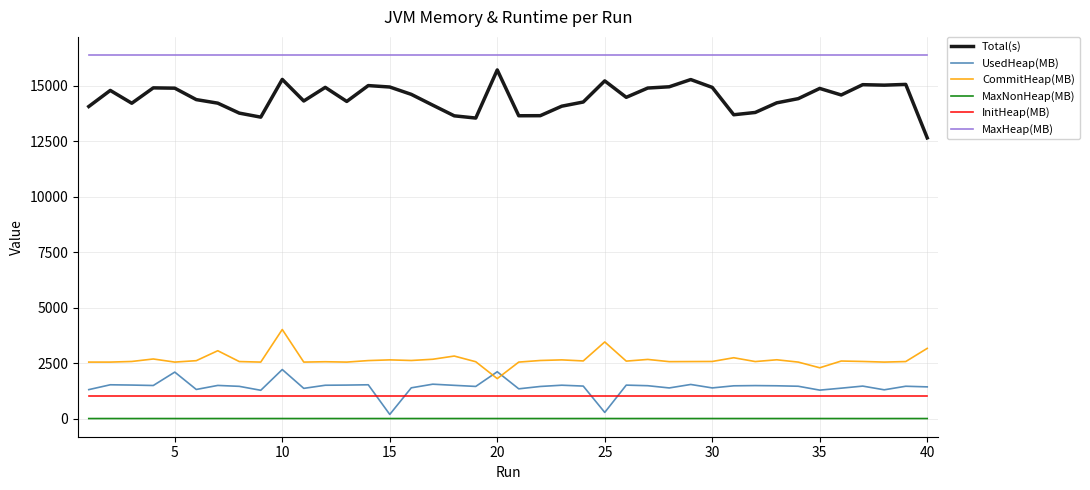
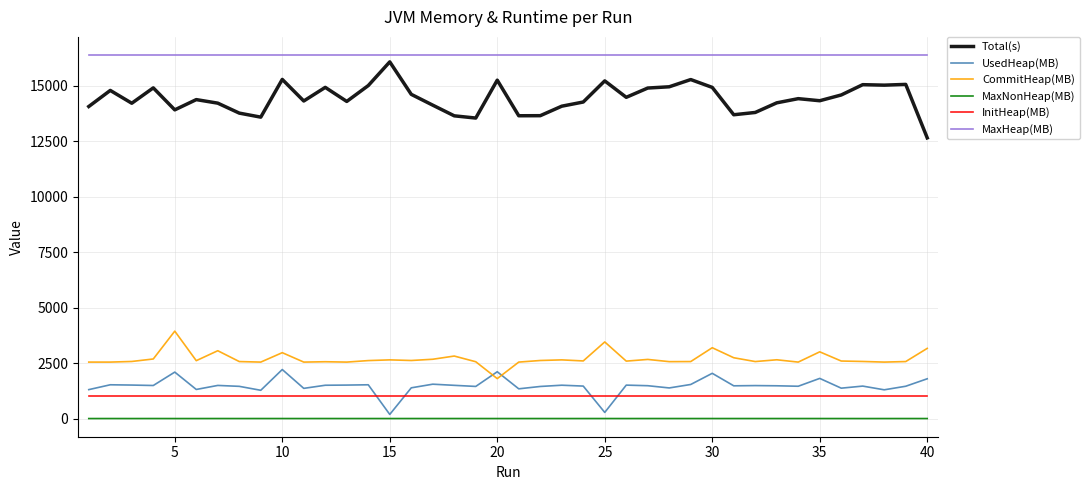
Total(s), 5: 14900 -> 13900
CommitHeap(MB), 5: 2600 -> 4000
CommitHeap(MB), 10: 4000 -> 3000
Total(s), 15: 14900 -> 16100
Total(s), 20: 15700 -> 15300
UsedHeap(MB), 30: 1400 -> 2100
CommitHeap(MB), 30: 2600 -> 3200
Total(s), 35: 14900 -> 14300
UsedHeap(MB), 35: 1300 -> 1800
CommitHeap(MB), 35: 2300 -> 3000
UsedHeap(MB), 40: 1400 -> 1800
